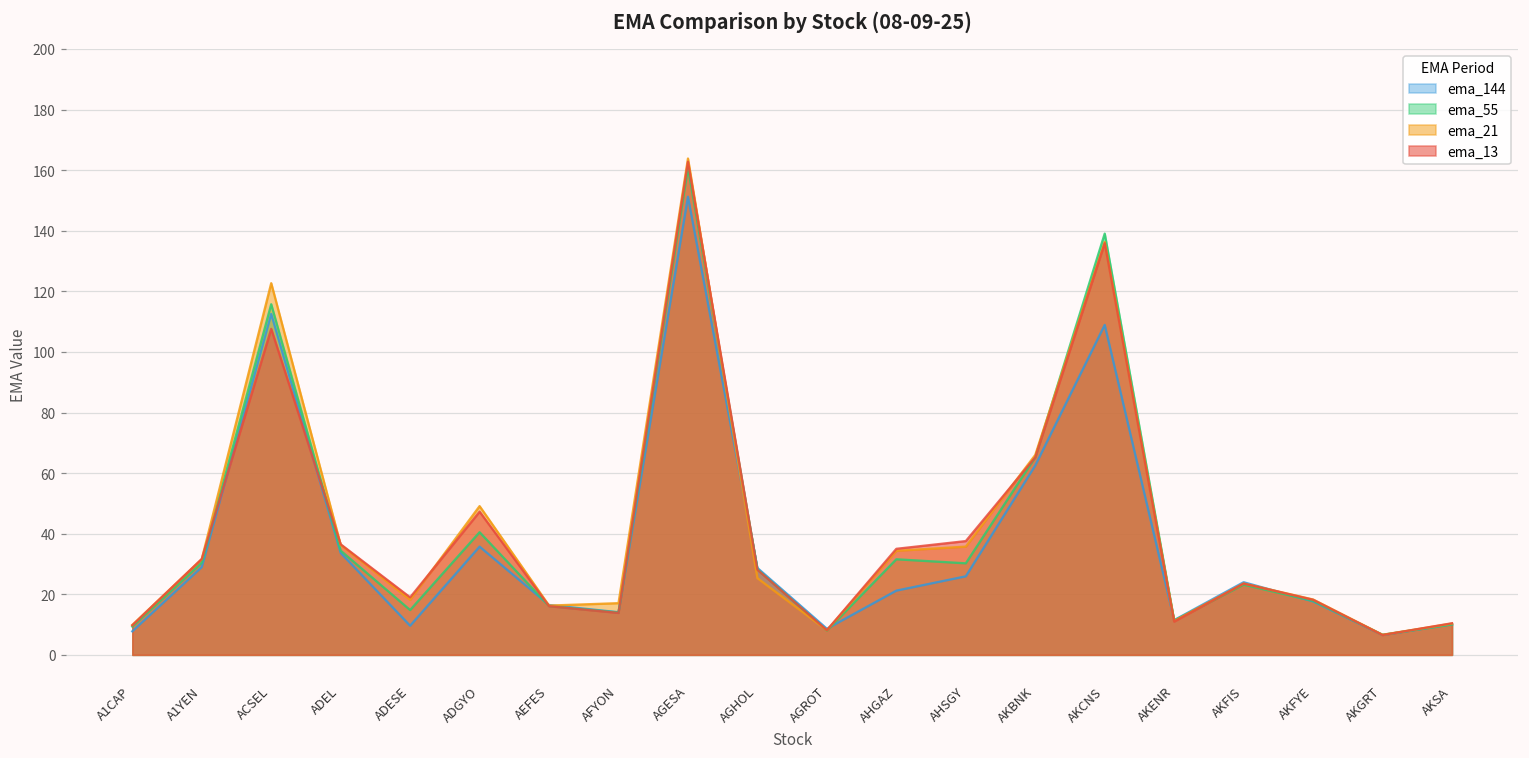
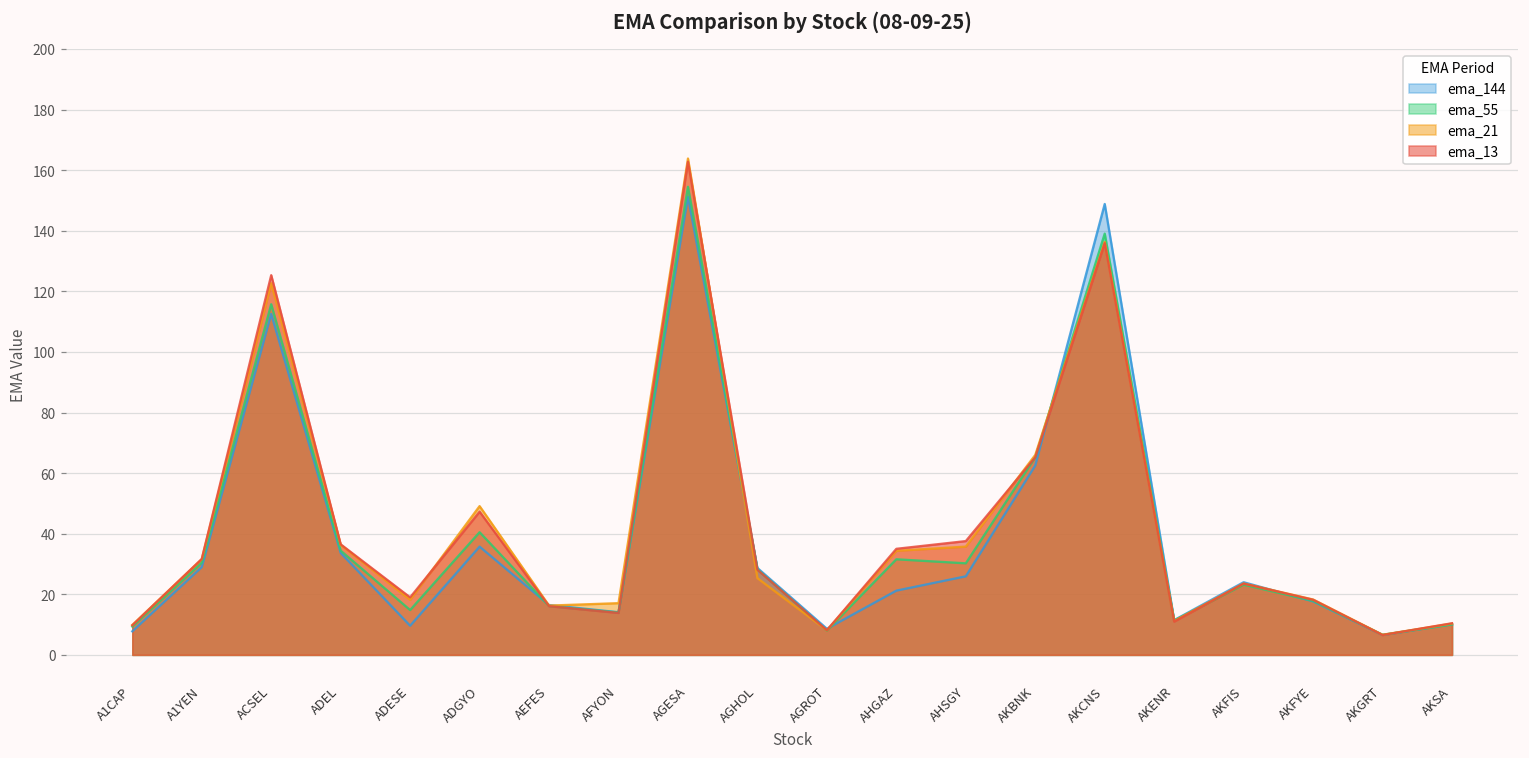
ema_13, ACSEL: 108 -> 125
ema_55, AGESA: 161 -> 155
ema_144, AKCNS: 109 -> 149
